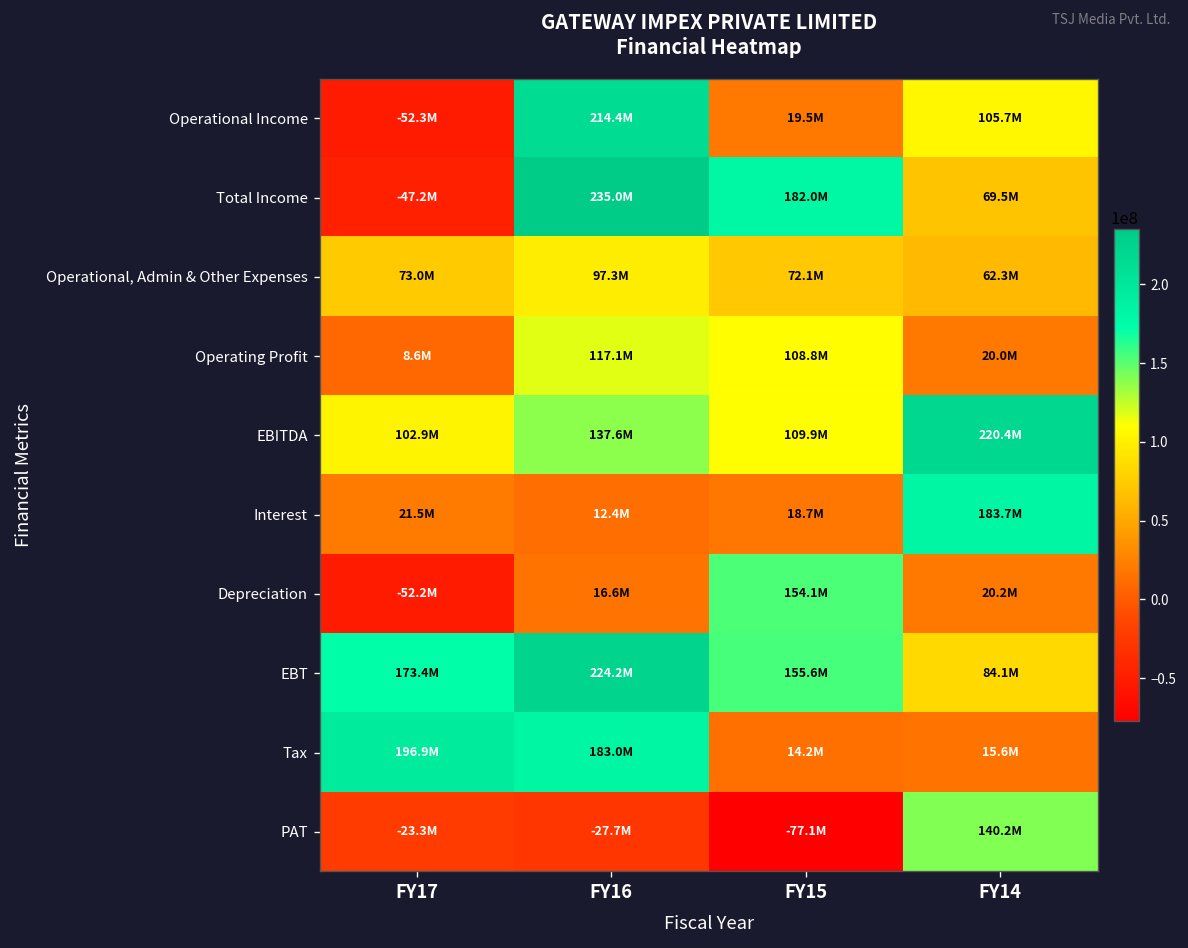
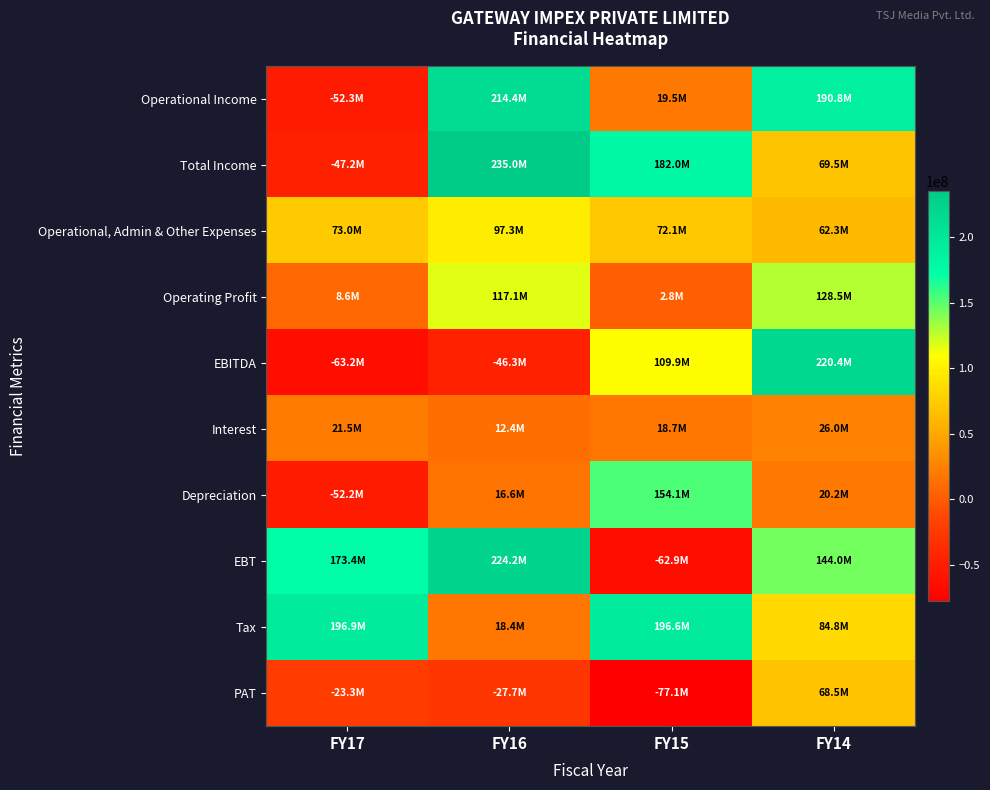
Operational Income, FY14: 105.7M -> 190.8M
Operating Profit, FY15: 108.8M -> 2.8M
Operating Profit, FY14: 20.0M -> 128.5M
EBITDA, FY17: 102.9M -> -63.2M
EBITDA, FY16: 137.6M -> -46.3M
Interest, FY14: 183.7M -> 26.0M
EBT, FY15: 155.6M -> -62.9M
EBT, FY14: 84.1M -> 144.0M
Tax, FY16: 183.0M -> 18.4M
Tax, FY15: 14.2M -> 196.6M
Tax, FY14: 15.6M -> 84.8M
PAT, FY14: 140.2M -> 68.5M
